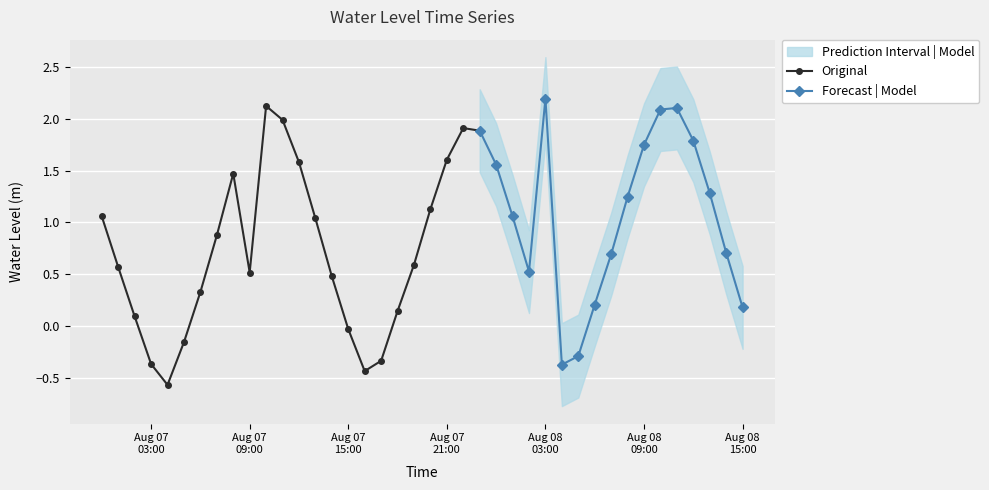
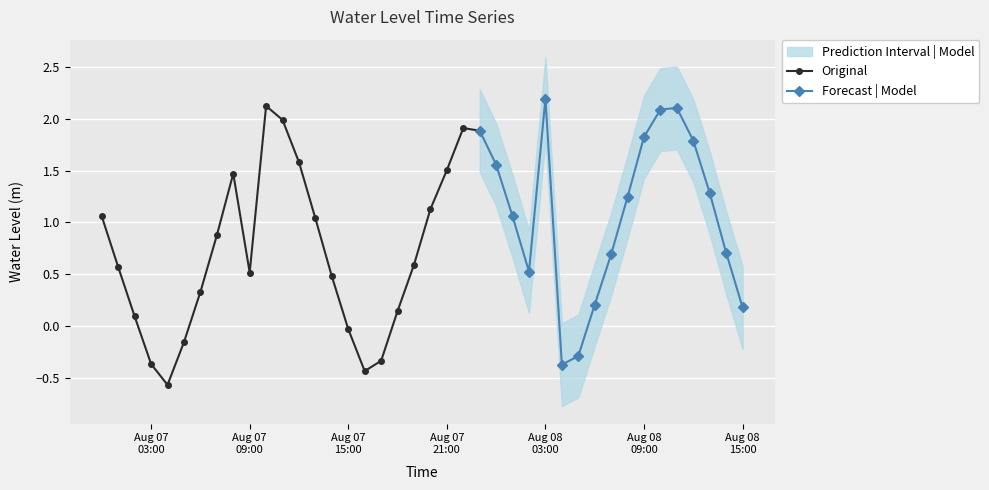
Original, Aug 07 21:00: 1.60 -> 1.50
Forecast | Model, Aug 08 09:00: 1.75 -> 1.82
